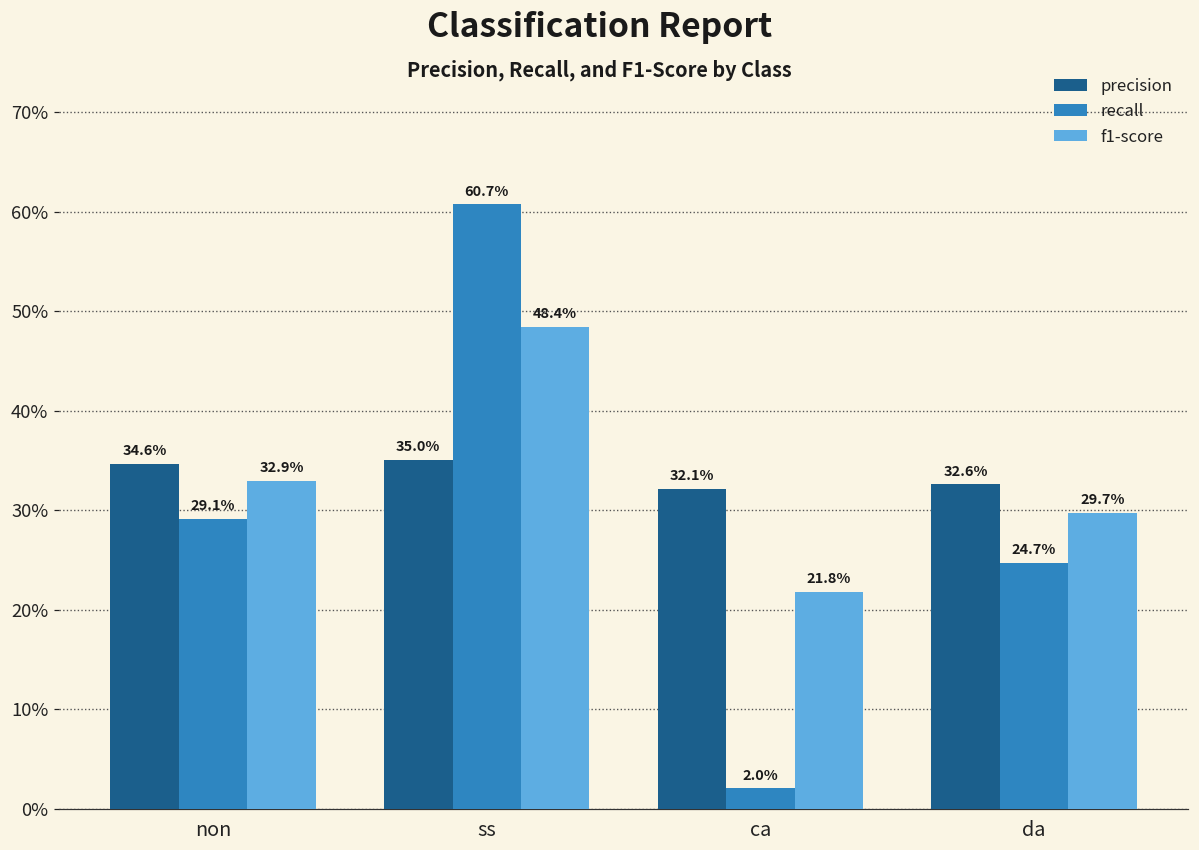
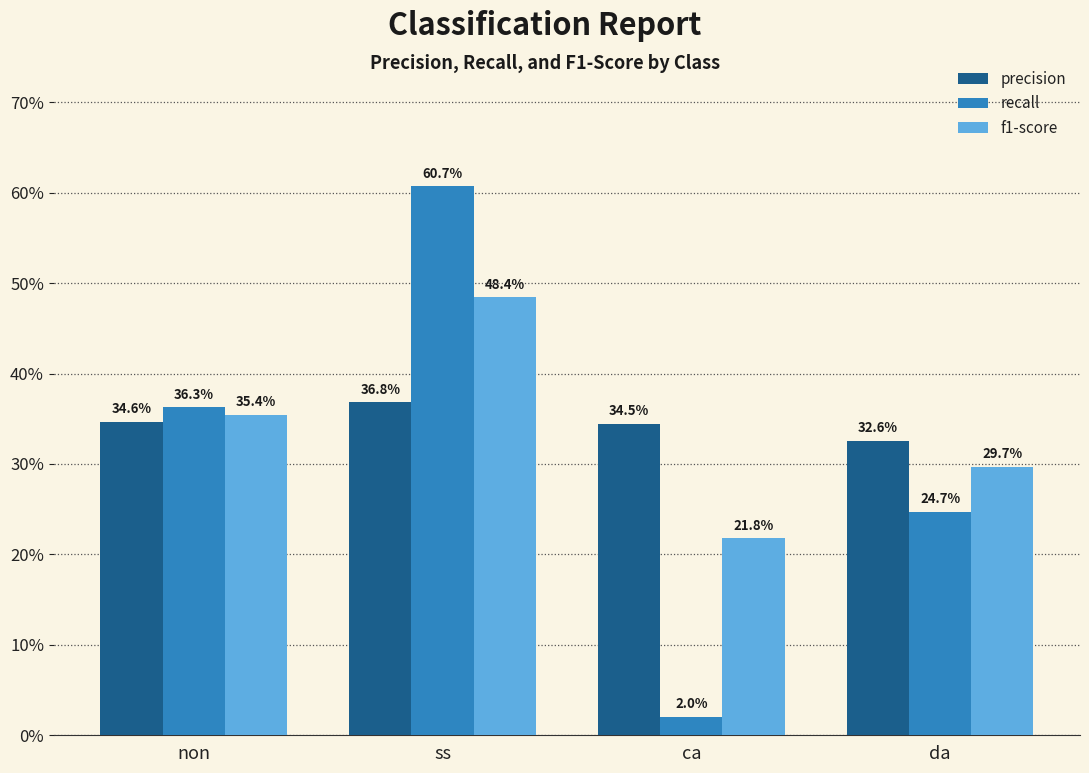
recall, non: 29.1% -> 36.3%
f1-score, non: 32.9% -> 35.4%
precision, ss: 35.0% -> 36.8%
precision, ca: 32.1% -> 34.5%
